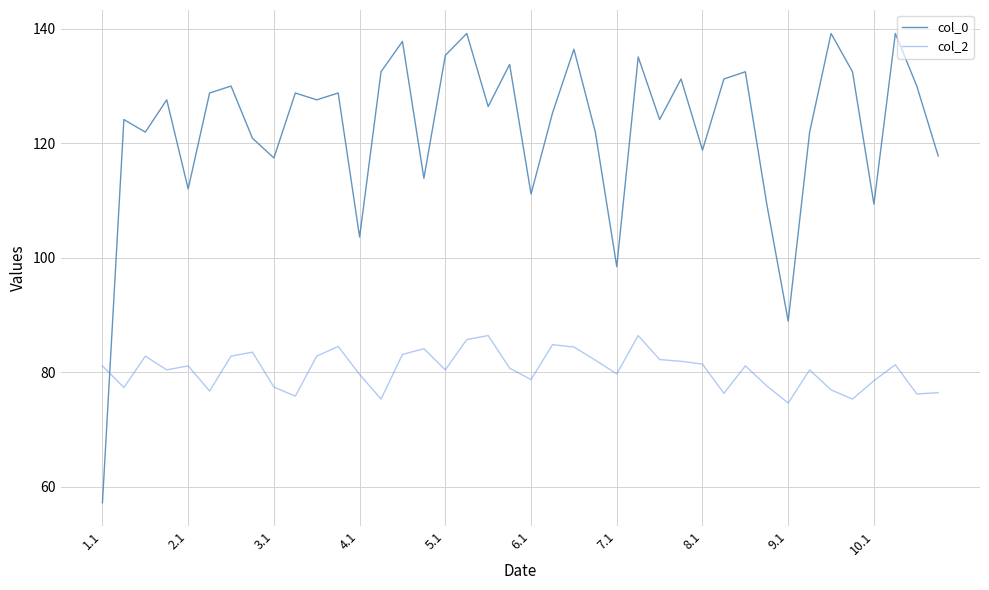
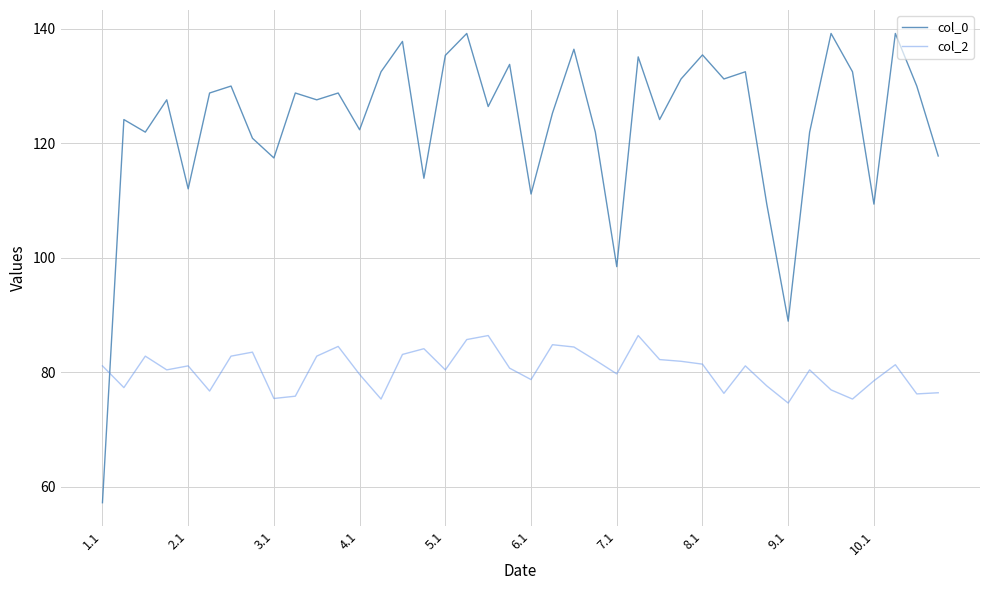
col_2, 3.1: 77 -> 75
col_0, 4.1: 104 -> 122
col_0, 8.1: 119 -> 135
